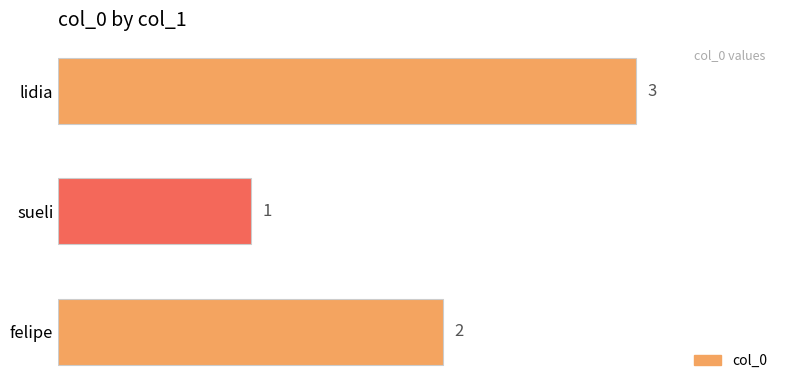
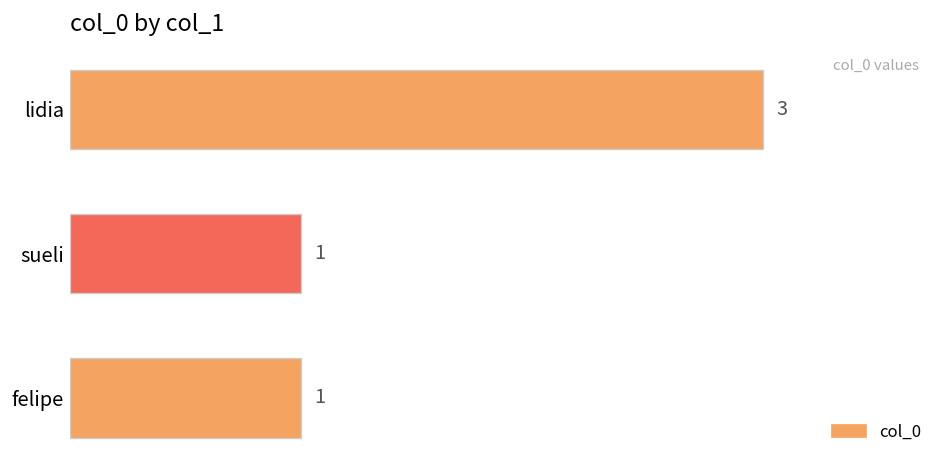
felipe: 2 -> 1
